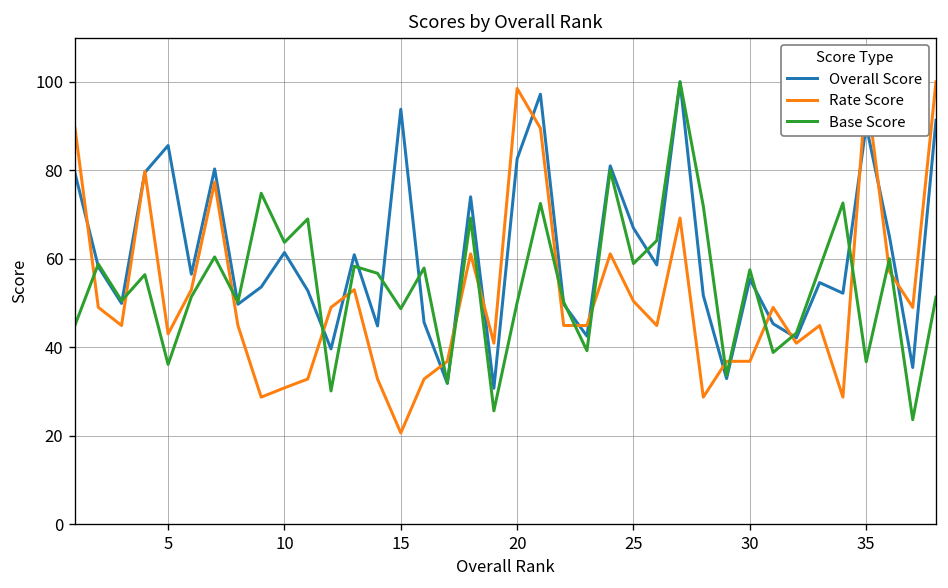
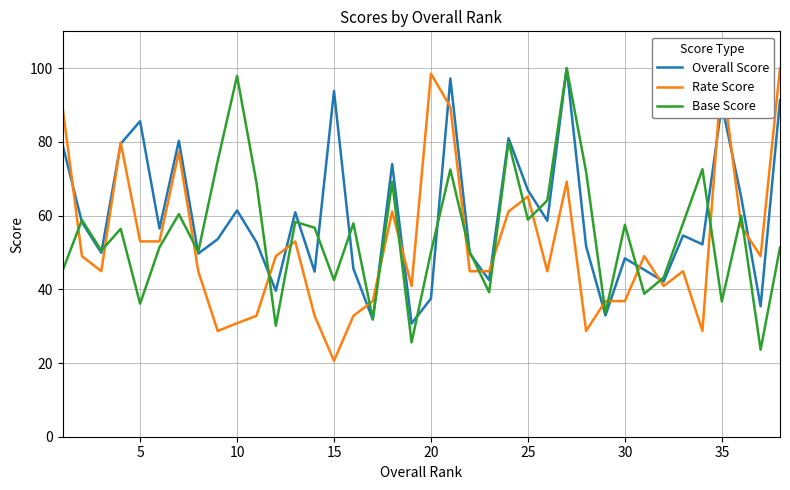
Rate Score, 5: 43 -> 53
Base Score, 10: 64 -> 98
Base Score, 15: 49 -> 43
Overall Score, 20: 83 -> 38
Rate Score, 25: 50 -> 65
Overall Score, 30: 55 -> 48
